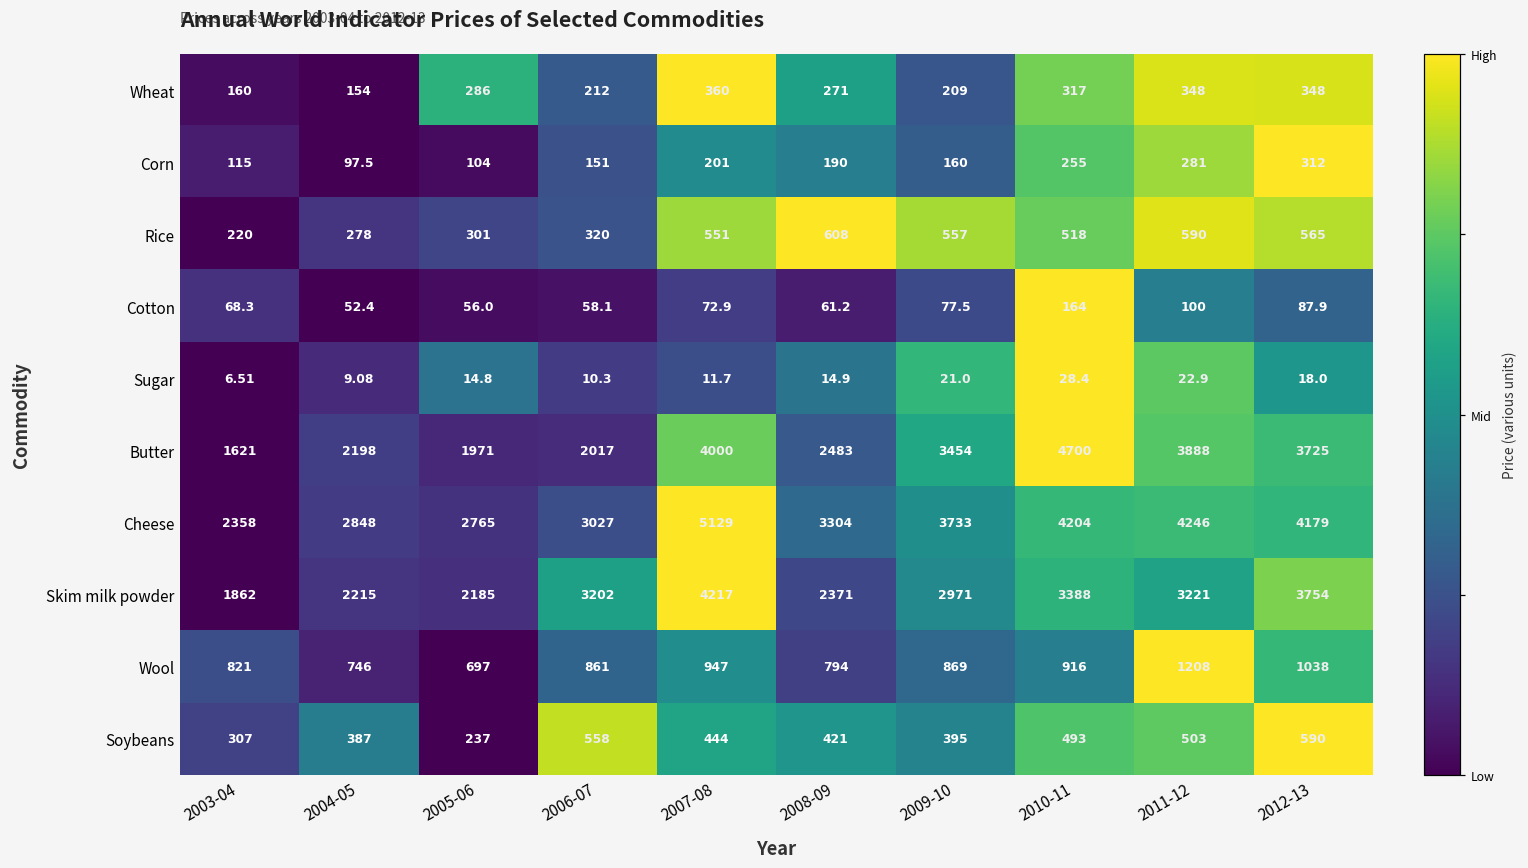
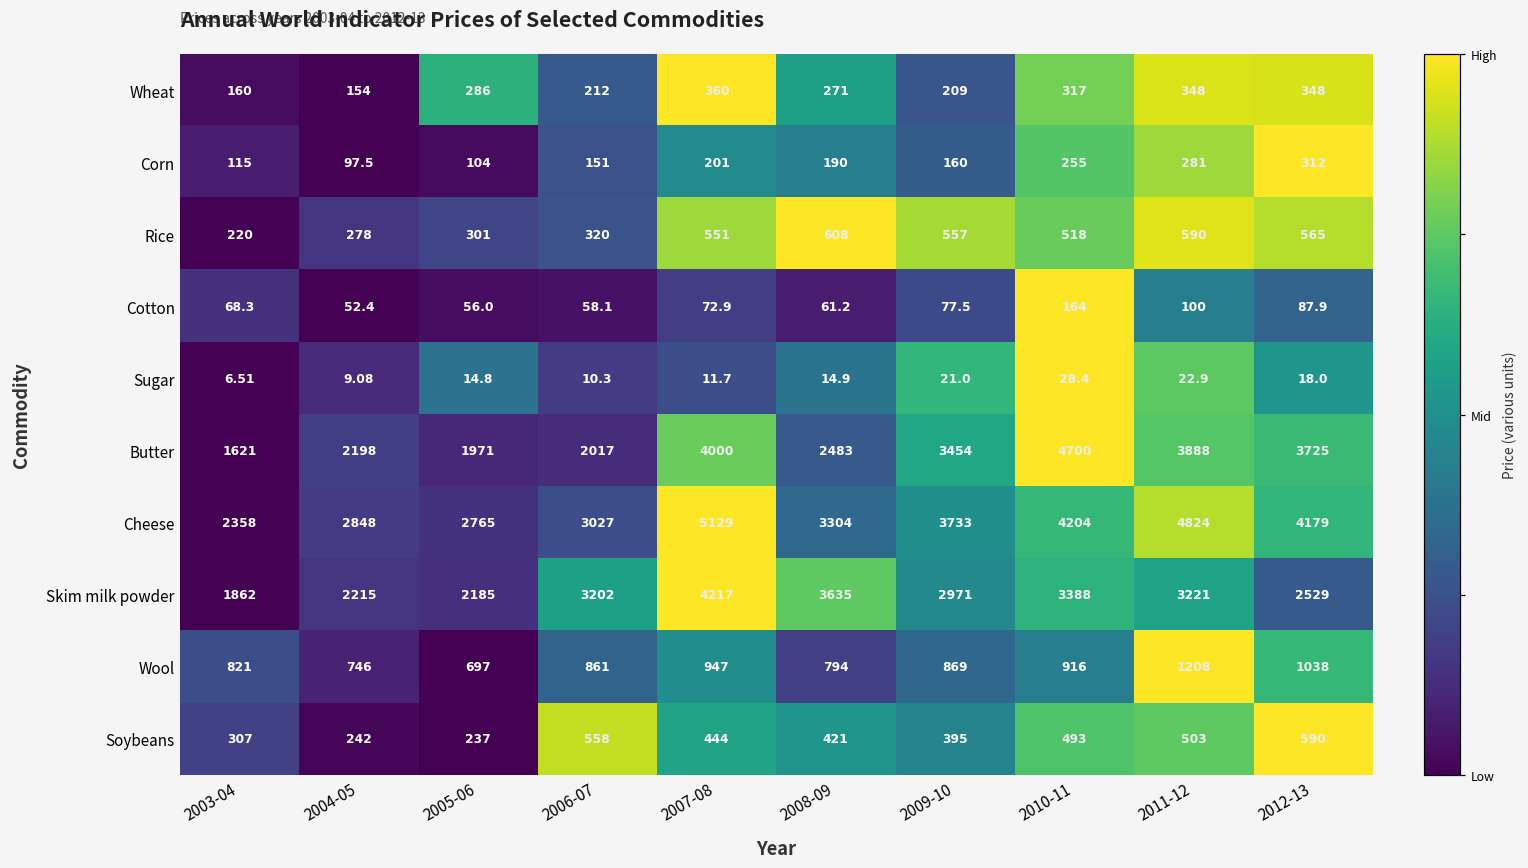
Cheese, 2011-12: 4246 -> 4824
Skim milk powder, 2008-09: 2371 -> 3635
Skim milk powder, 2012-13: 3754 -> 2529
Soybeans, 2004-05: 387 -> 242
